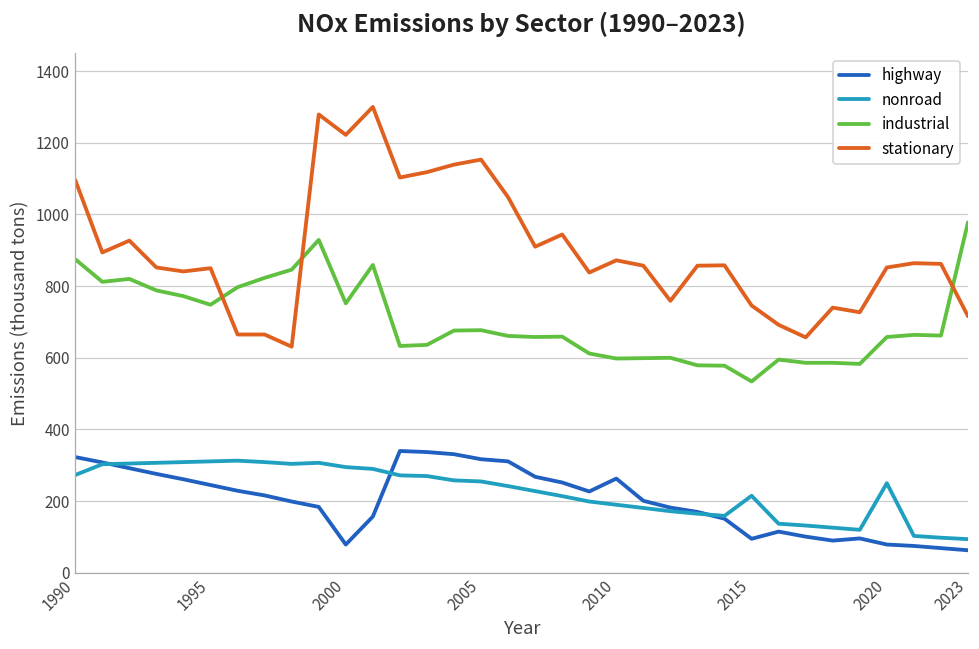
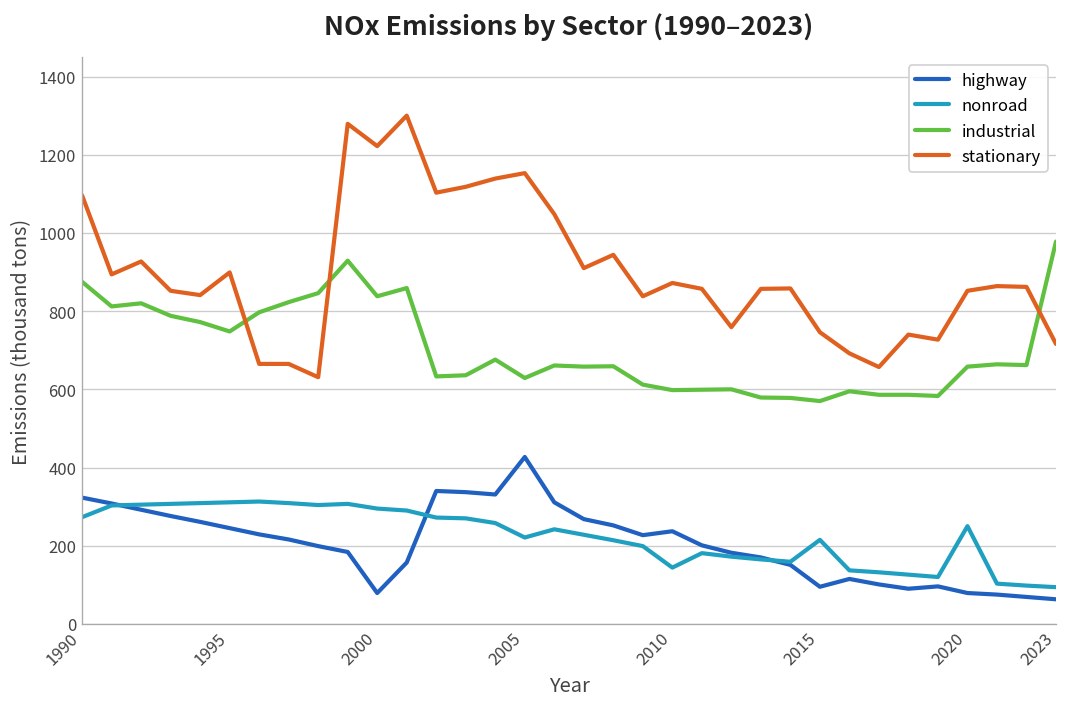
stationary, 1995: 850 -> 900
industrial, 2000: 750 -> 840
highway, 2005: 320 -> 430
nonroad, 2005: 260 -> 220
industrial, 2005: 680 -> 630
highway, 2010: 260 -> 240
nonroad, 2010: 190 -> 140
industrial, 2015: 530 -> 570
